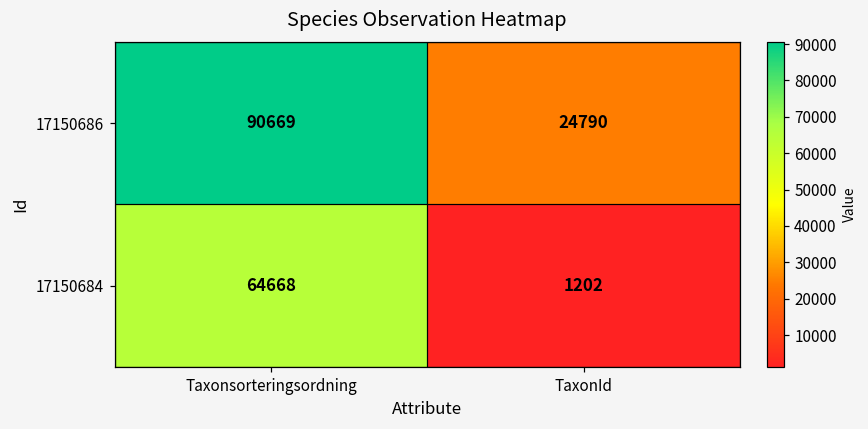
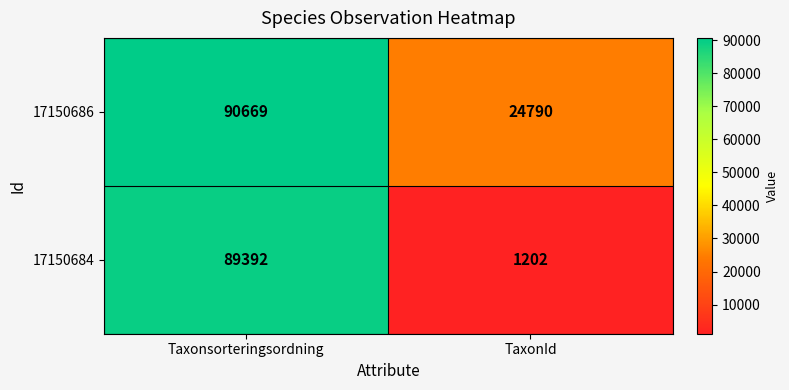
17150684, Taxonsorteringsordning: 64668 -> 89392
